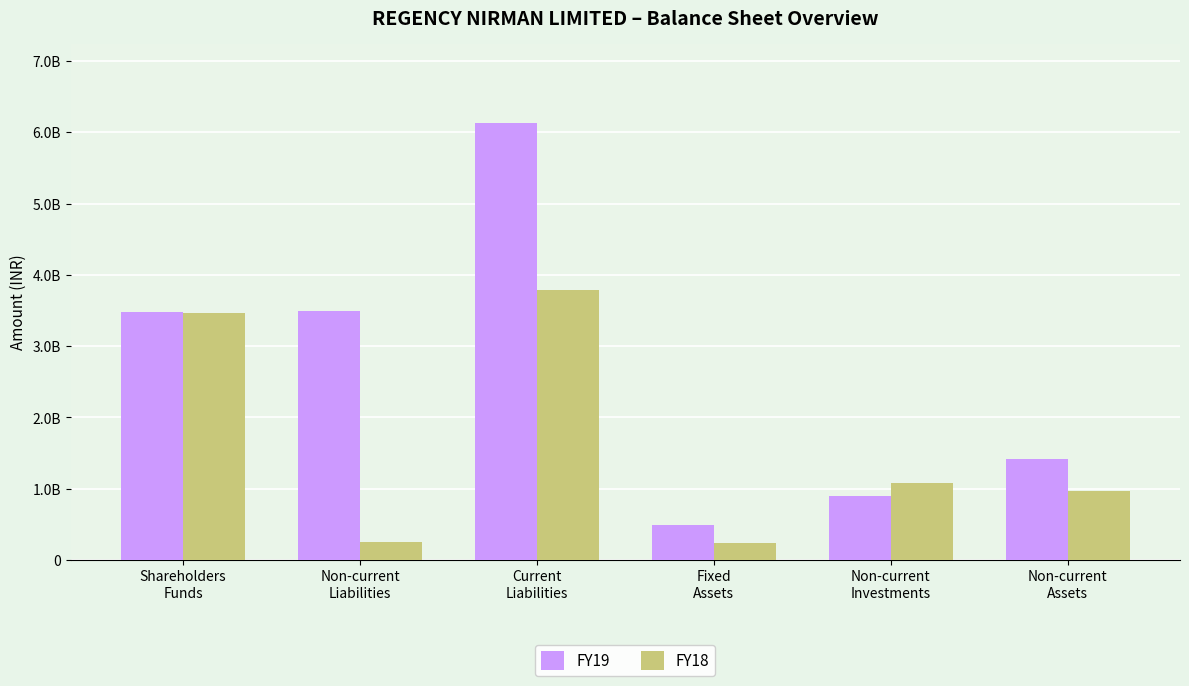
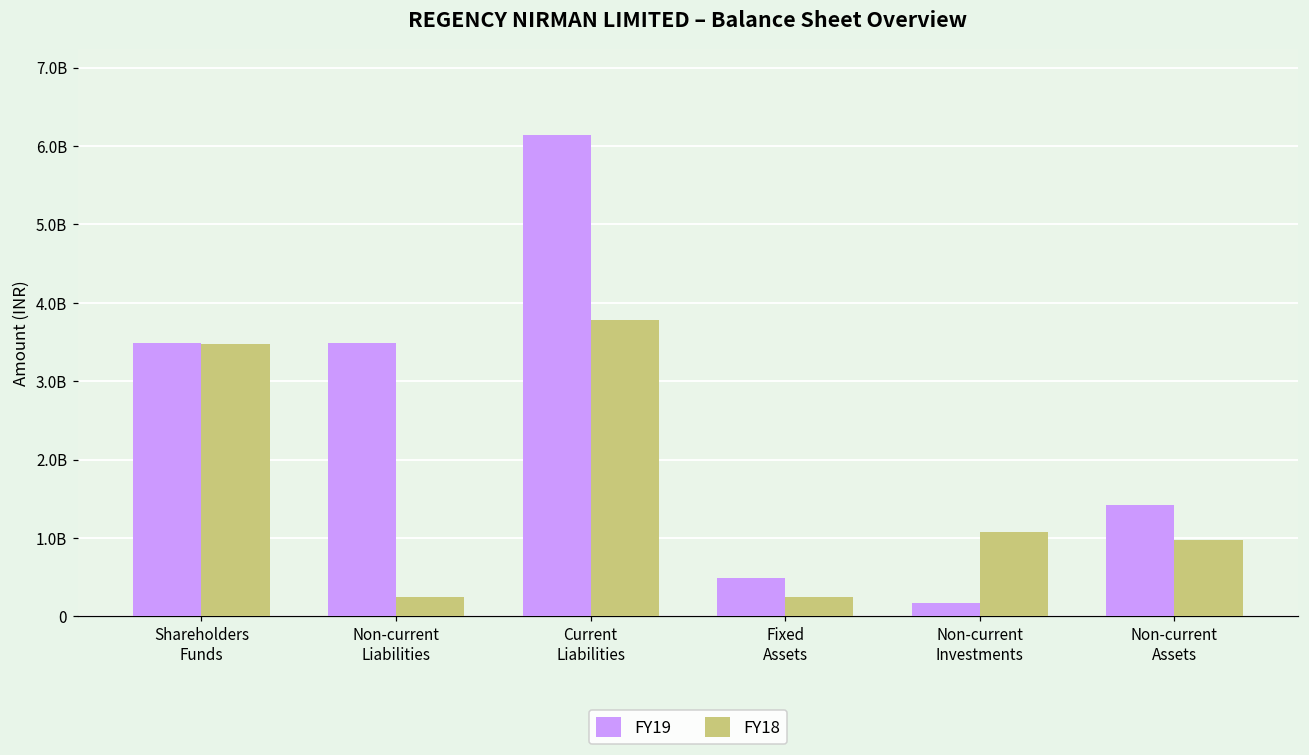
FY19, Non-current Investments: 900000000 -> 200000000
